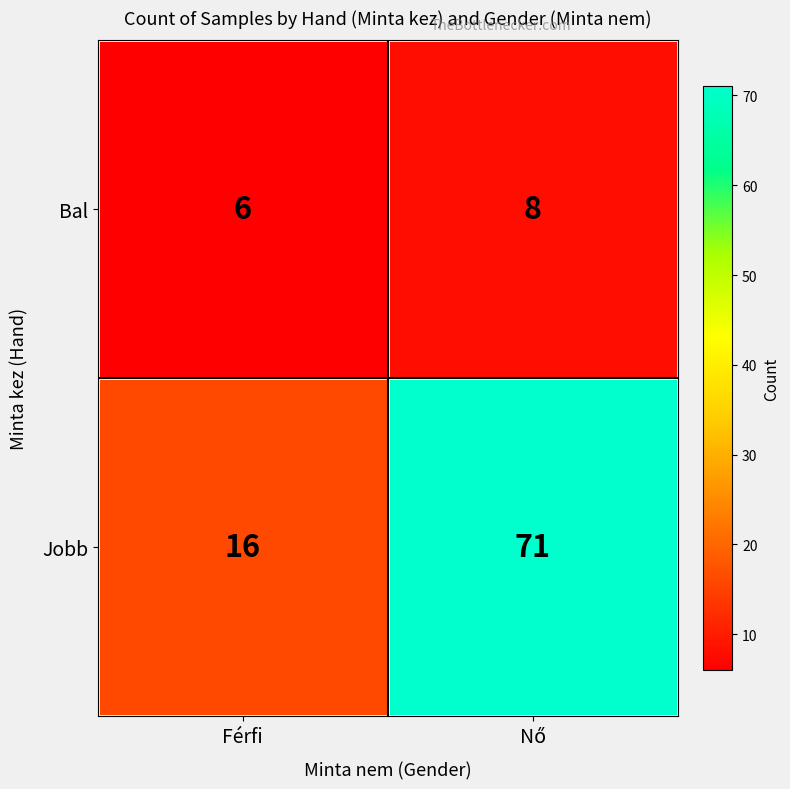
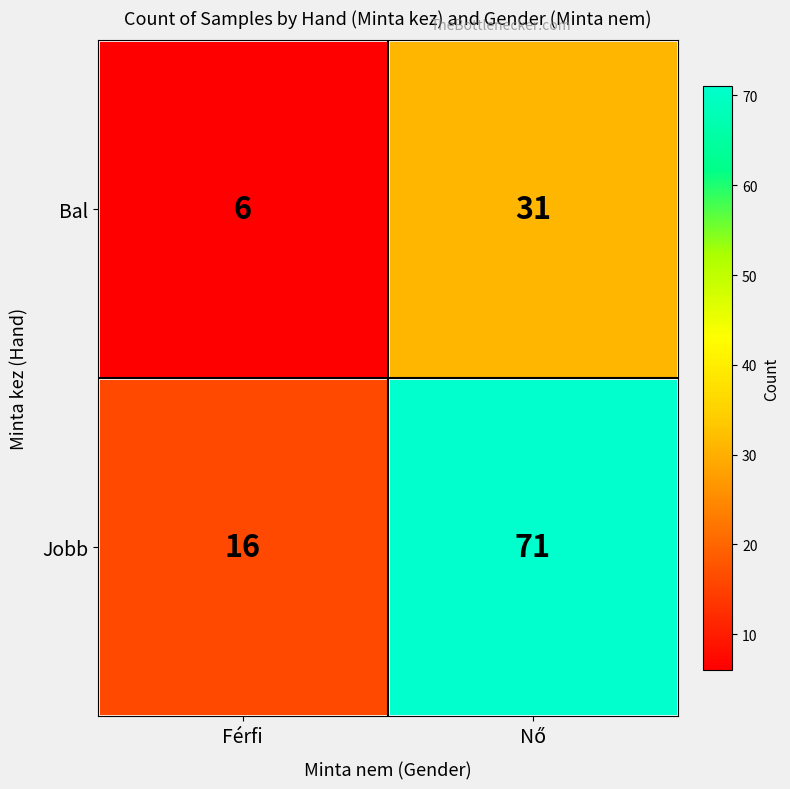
Bal, Nő: 8 -> 31
